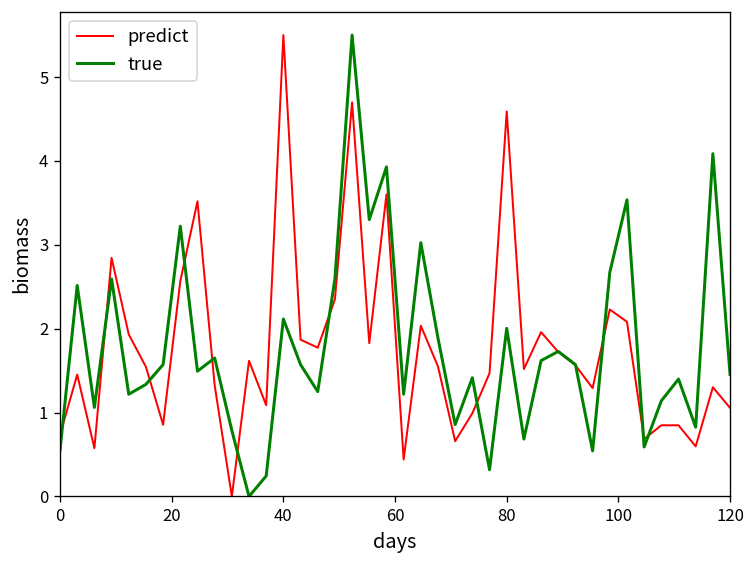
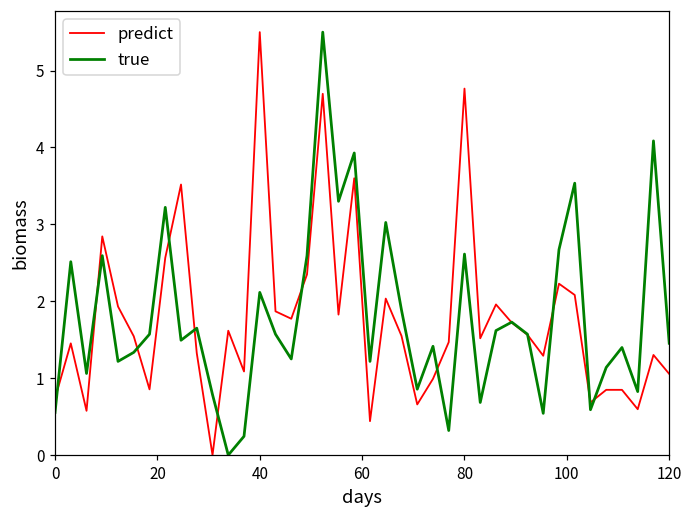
predict, 80: 4.6 -> 4.8
true, 80: 2.0 -> 2.6
